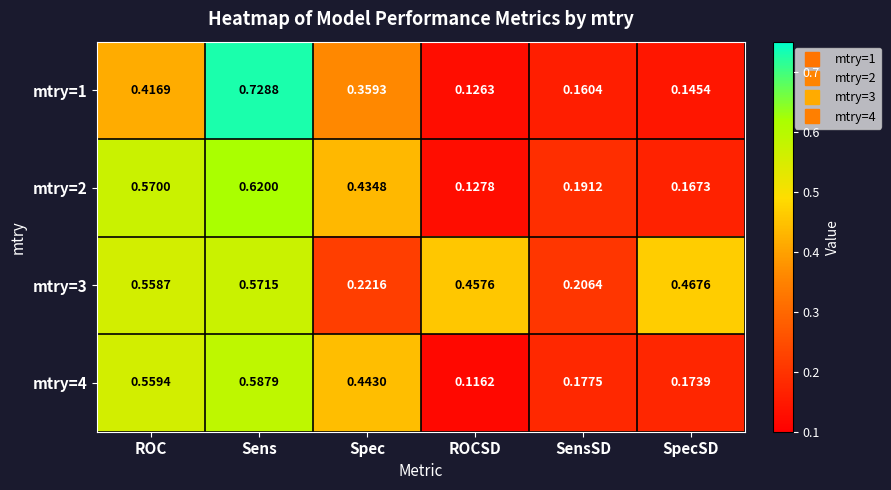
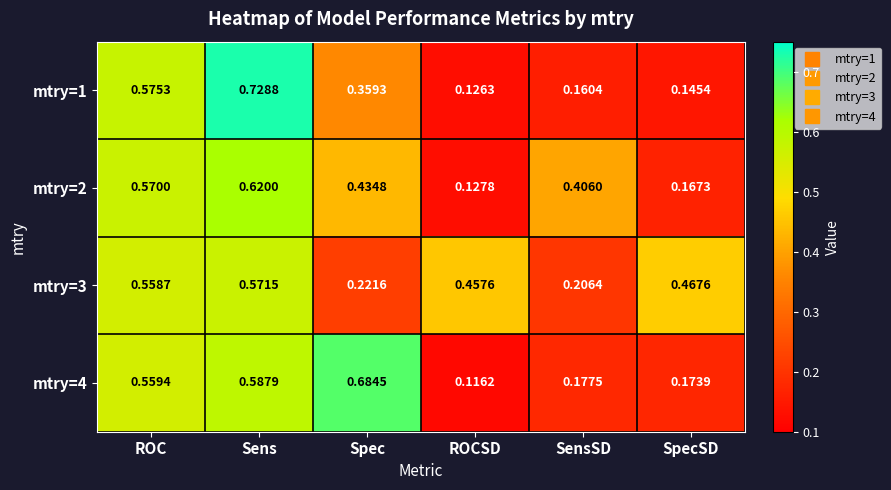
mtry=1, ROC: 0.4169 -> 0.5753
mtry=2, SensSD: 0.1912 -> 0.4060
mtry=4, Spec: 0.4430 -> 0.6845
